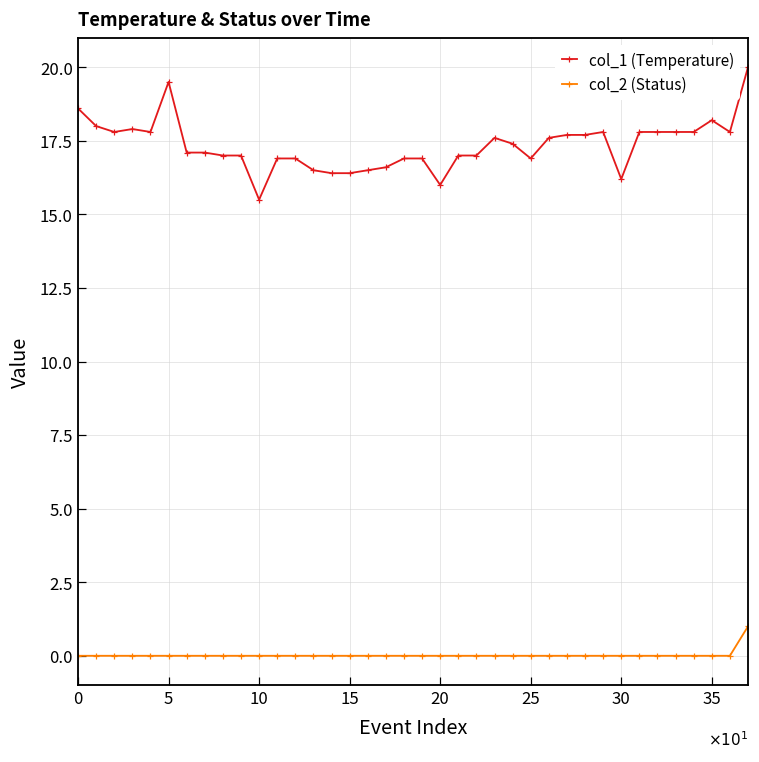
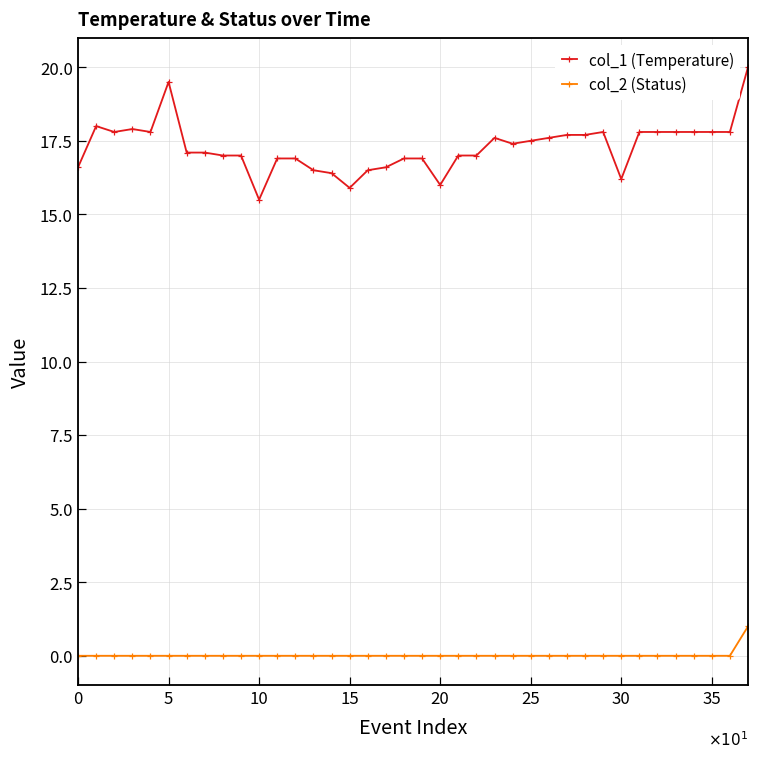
col_1 (Temperature), 0: 18.6 -> 16.6
col_1 (Temperature), 15: 16.4 -> 15.9
col_1 (Temperature), 25: 16.9 -> 17.5
col_1 (Temperature), 35: 18.2 -> 17.8
